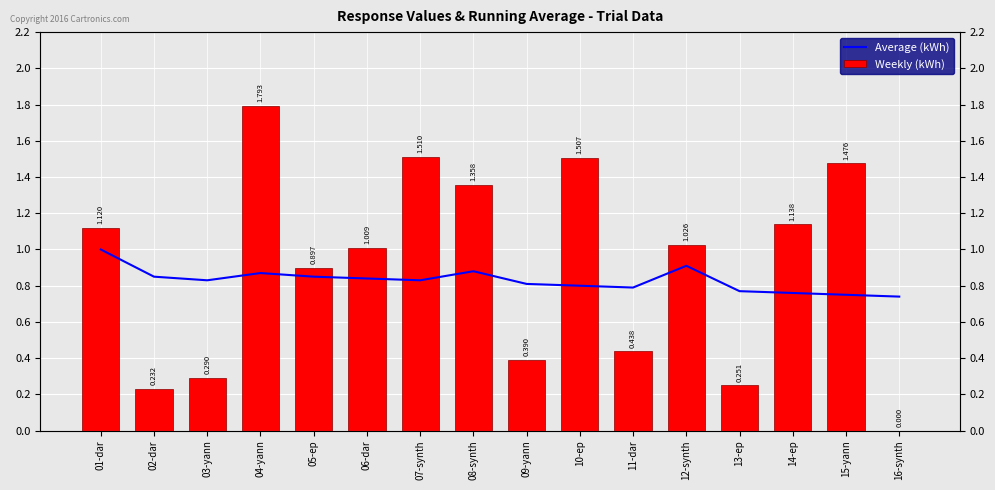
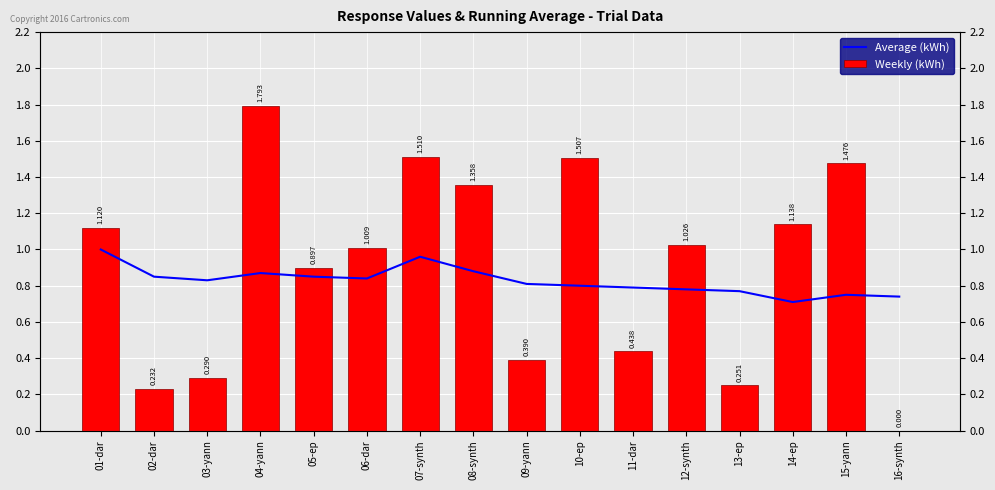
Average (kWh), 07-synth: 0.83 -> 0.96
Average (kWh), 12-synth: 0.91 -> 0.78
Average (kWh), 14-ep: 0.76 -> 0.71
